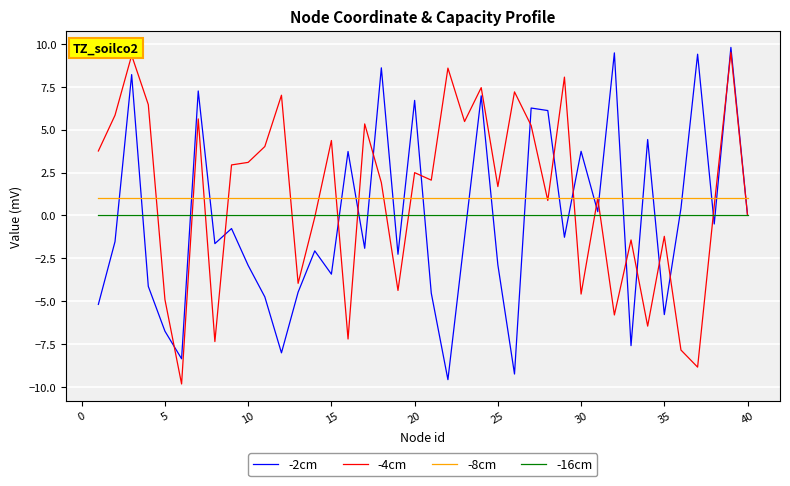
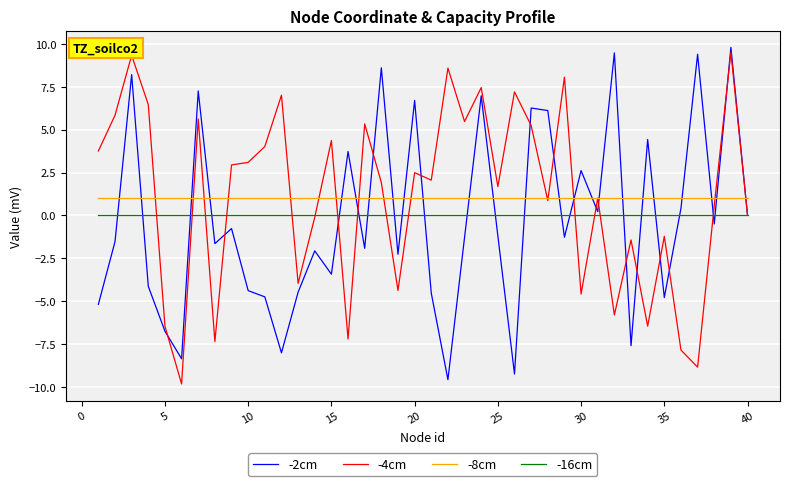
-4cm, 5: -4.9 -> -6.5
-2cm, 10: -2.9 -> -4.4
-2cm, 25: -2.9 -> -1.2
-2cm, 30: 3.7 -> 2.6
-2cm, 35: -5.8 -> -4.8
